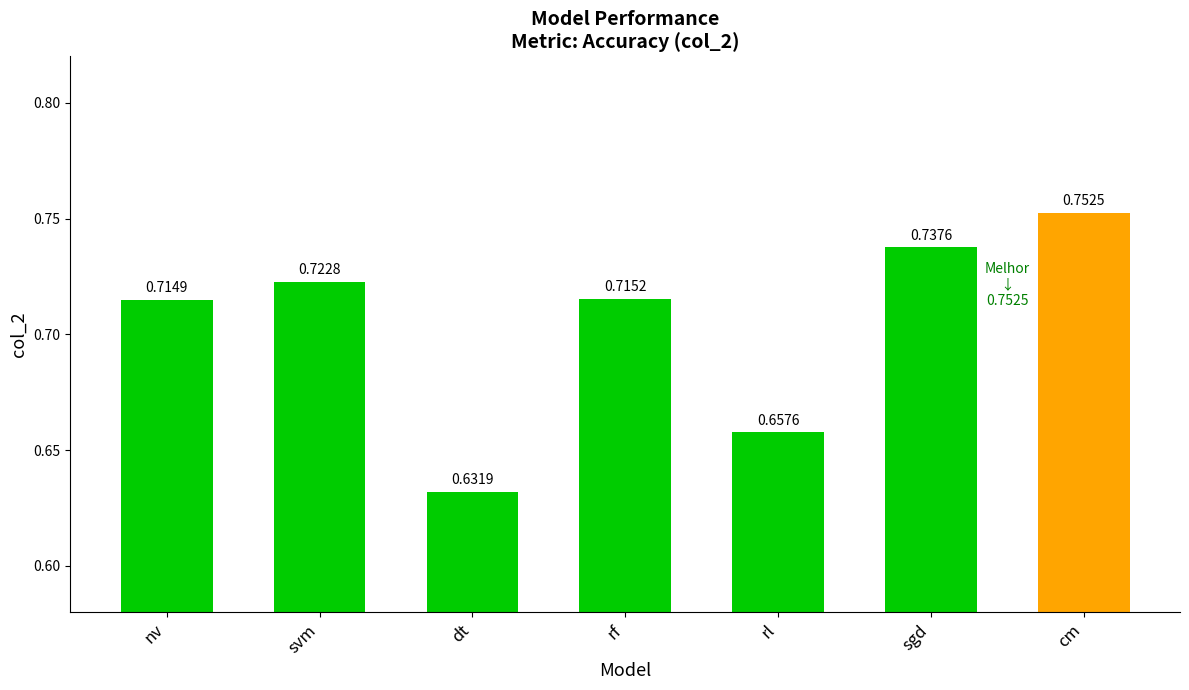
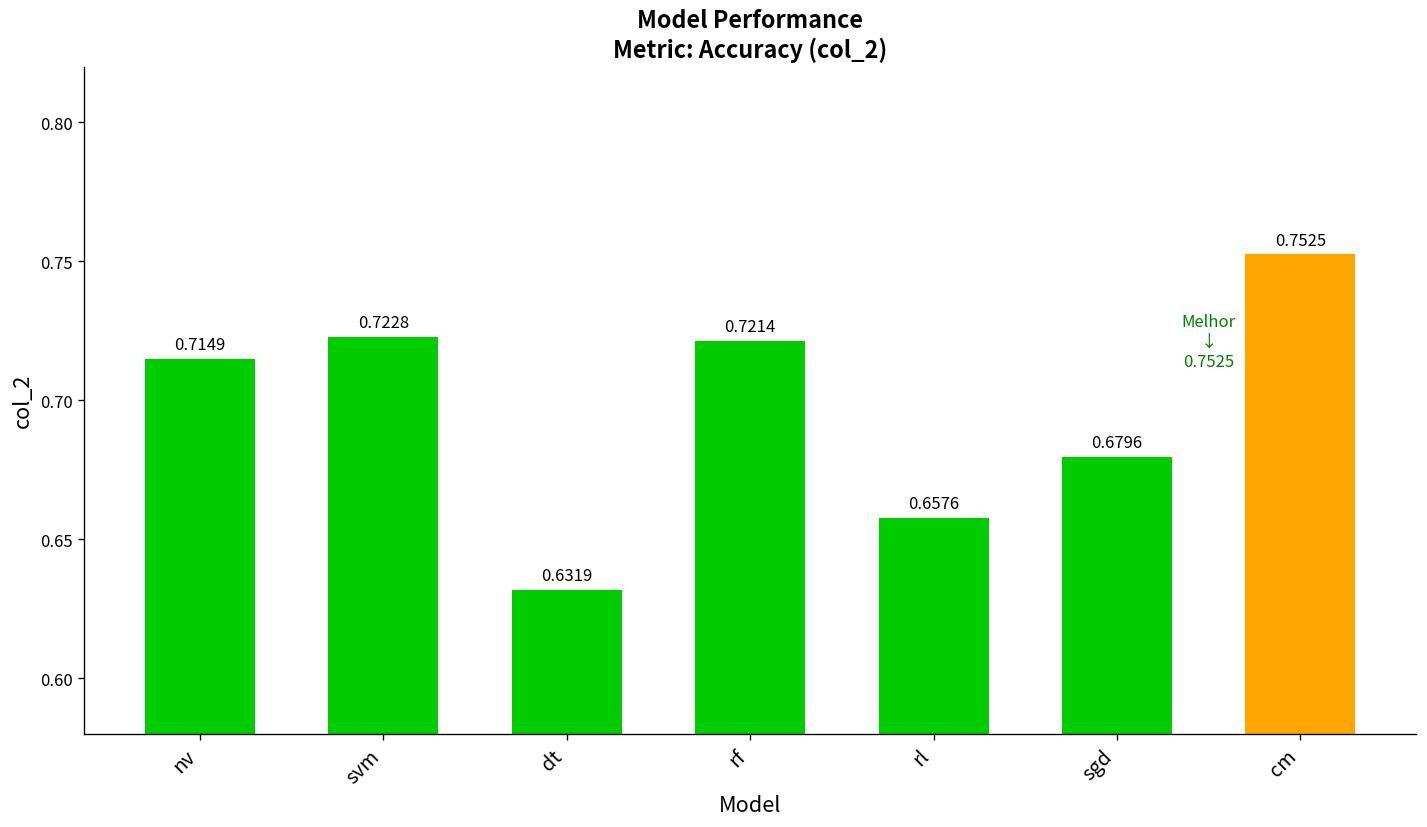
rf: 0.7152 -> 0.7214
sgd: 0.7376 -> 0.6796
